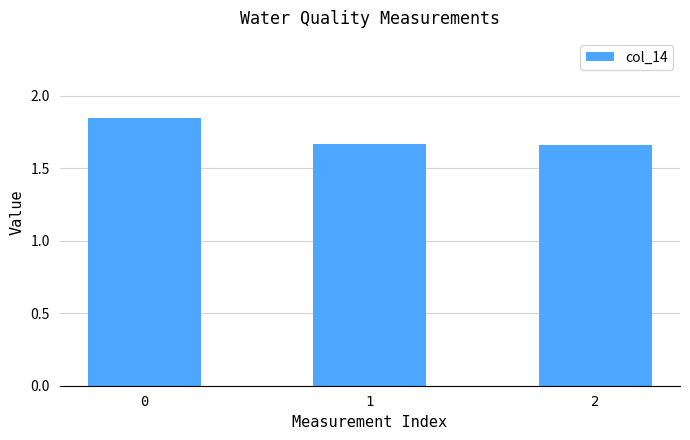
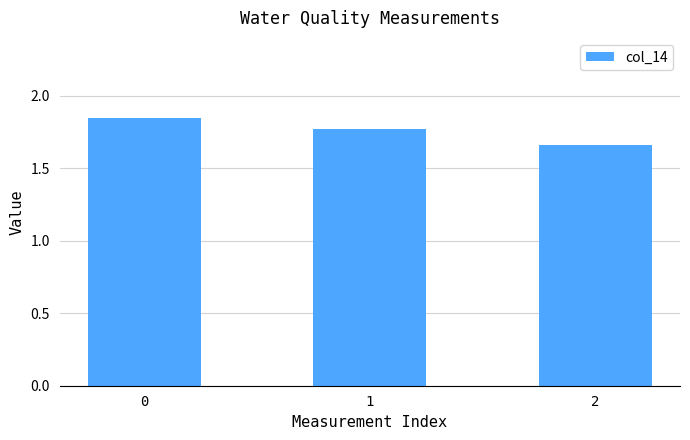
1: 1.67 -> 1.77
